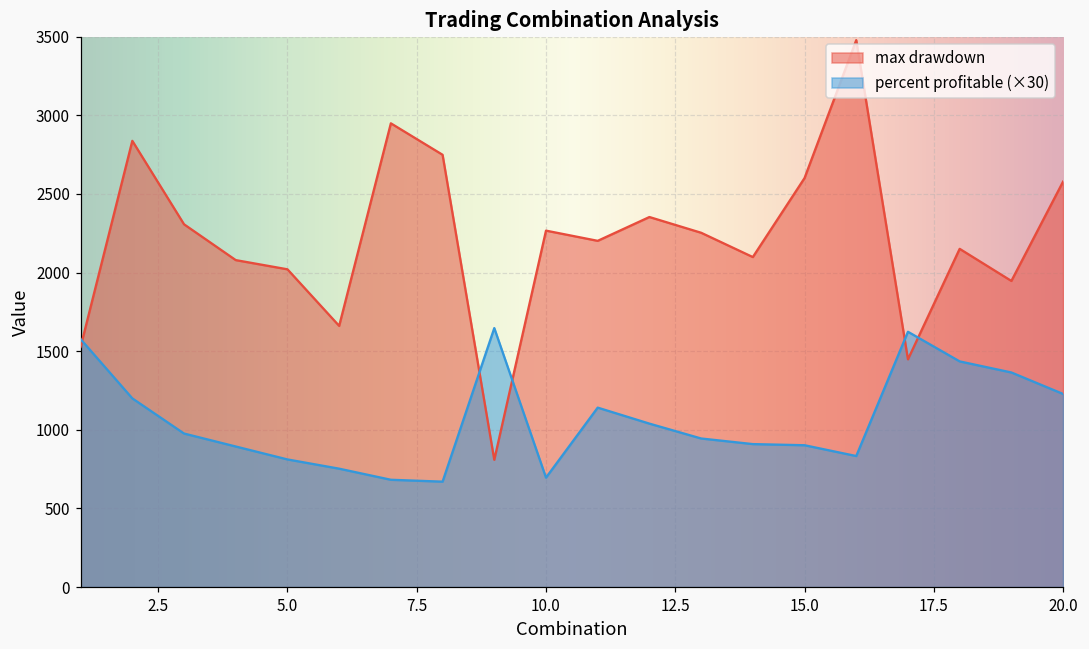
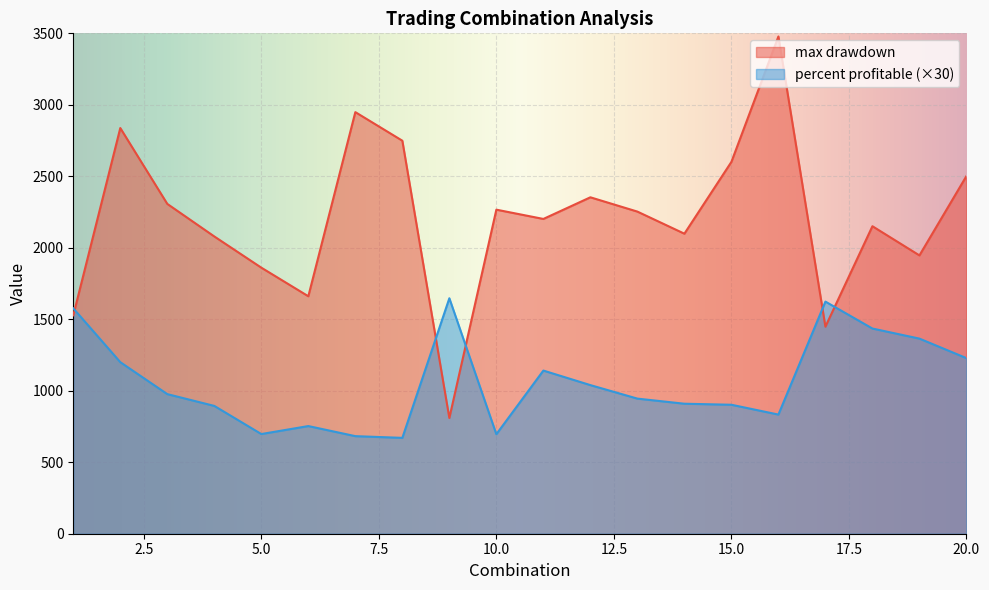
max drawdown, 5.0: 2020 -> 1860
percent profitable (×30), 5.0: 810 -> 700
max drawdown, 20.0: 2580 -> 2500
